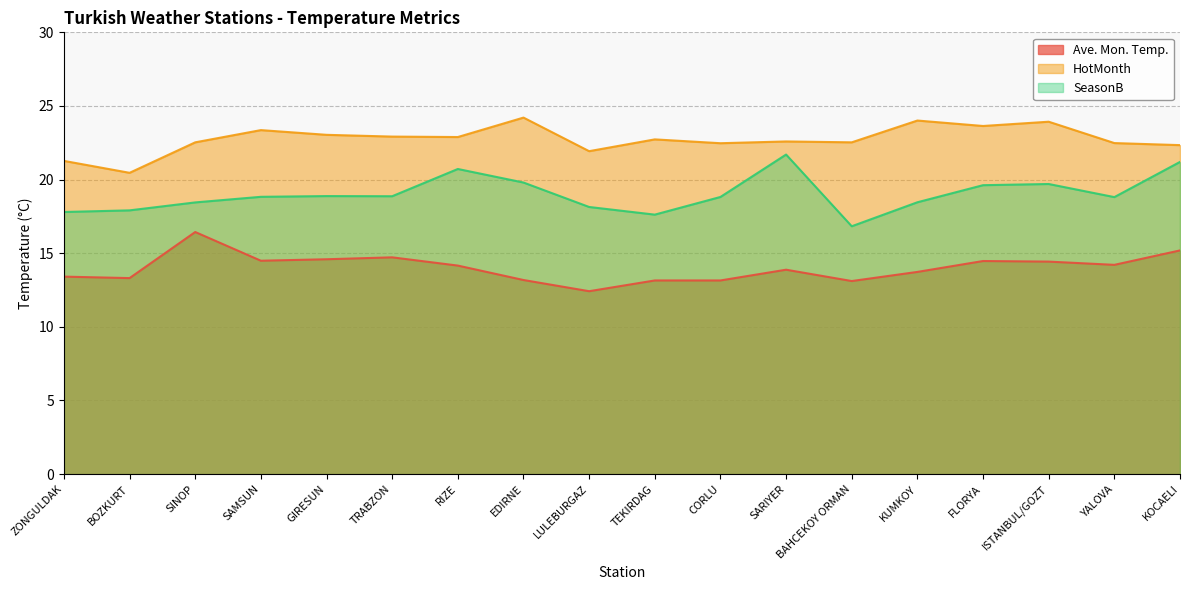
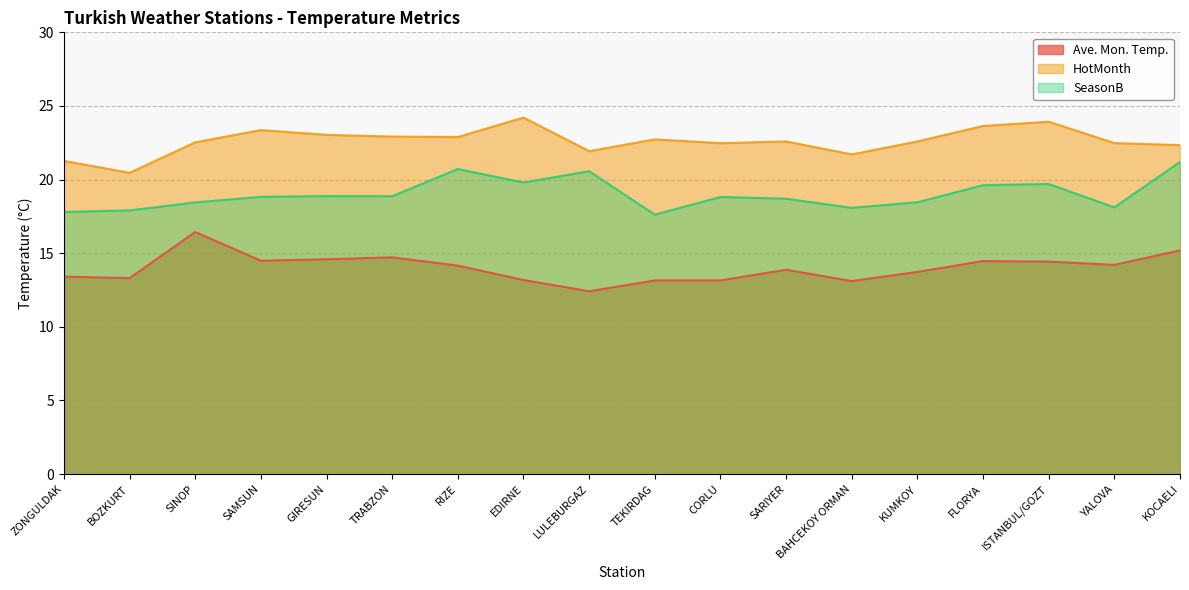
SeasonB, LULEBURGAZ: 18.1 -> 20.6
SeasonB, SARIYER: 21.7 -> 18.7
HotMonth, BAHCEKOY ORMAN: 22.5 -> 21.7
SeasonB, BAHCEKOY ORMAN: 16.8 -> 18.1
HotMonth, KUMKOY: 24.0 -> 22.6
SeasonB, YALOVA: 18.8 -> 18.1
